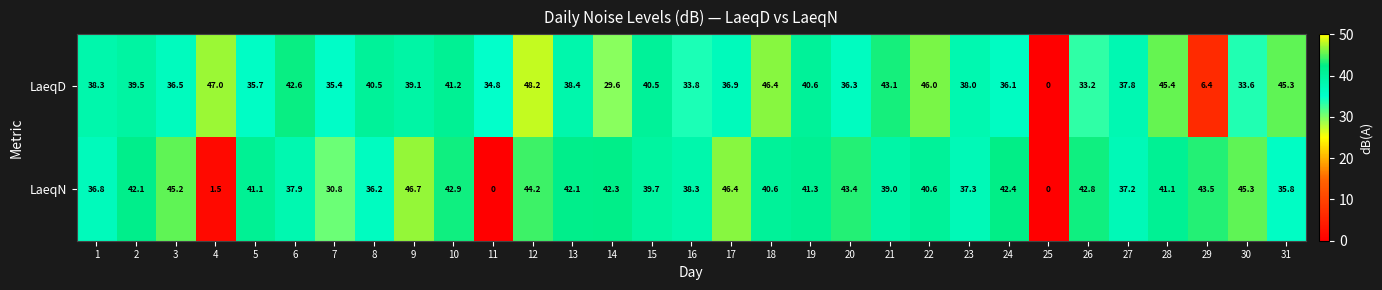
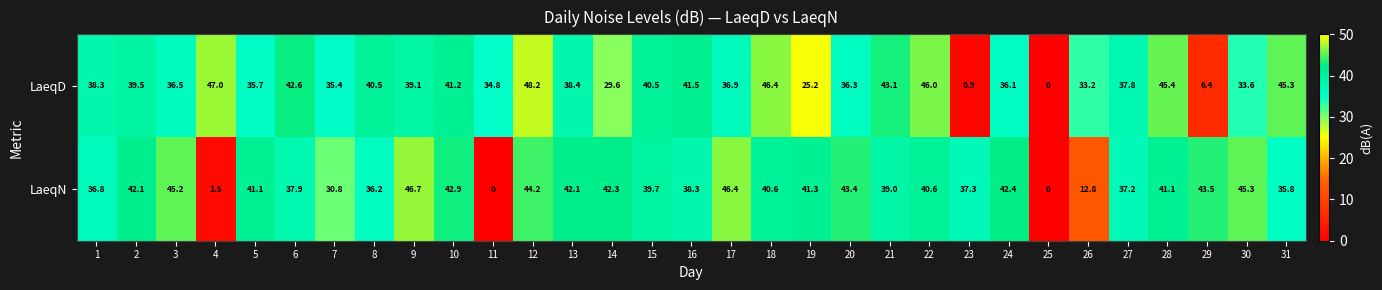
LaeqD, 16: 33.8 -> 41.5
LaeqD, 19: 40.6 -> 25.2
LaeqD, 23: 38.0 -> 0.9
LaeqN, 26: 42.8 -> 12.8
